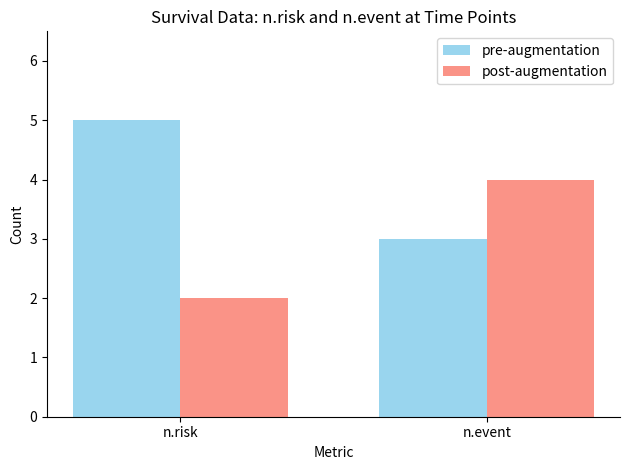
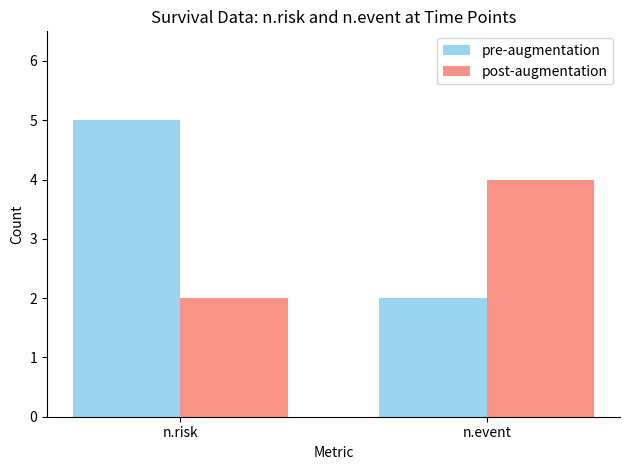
pre-augmentation, n.event: 3 -> 2
